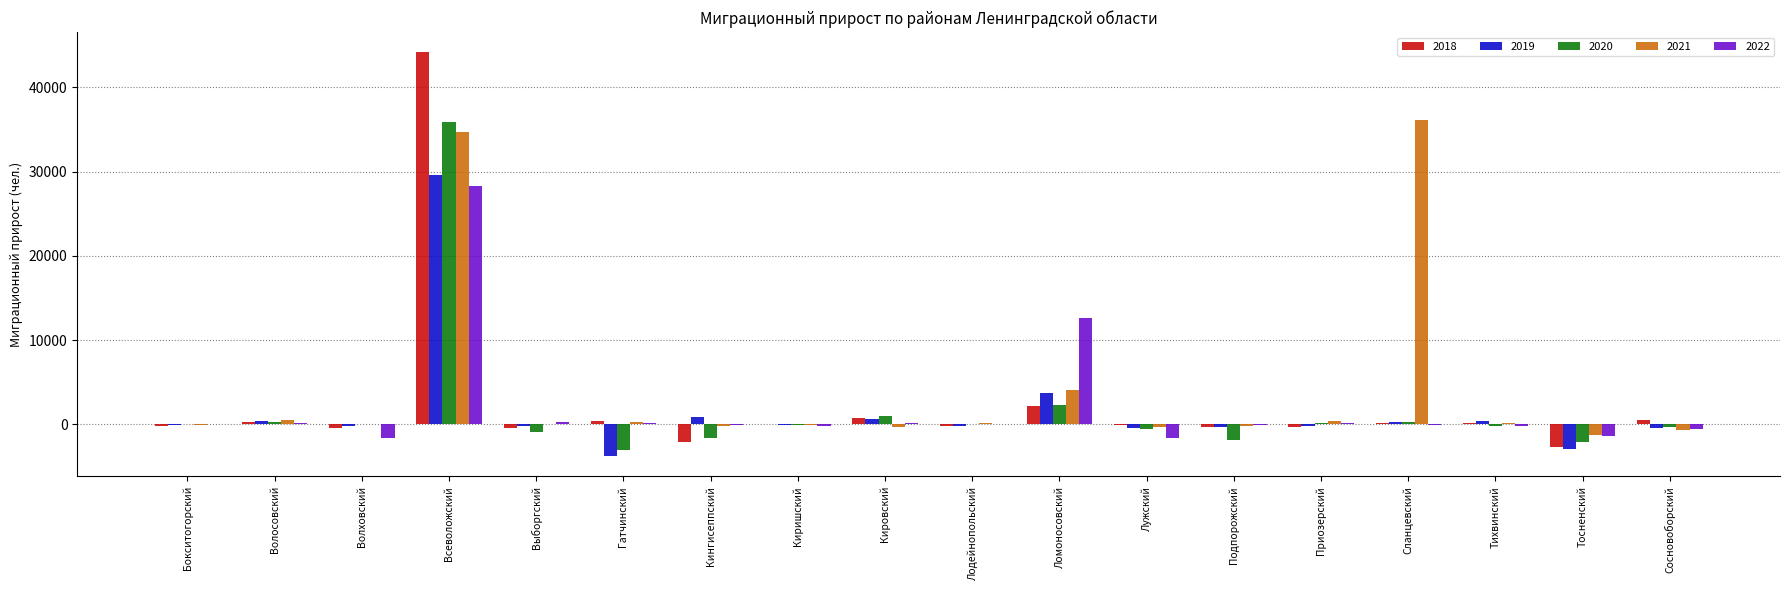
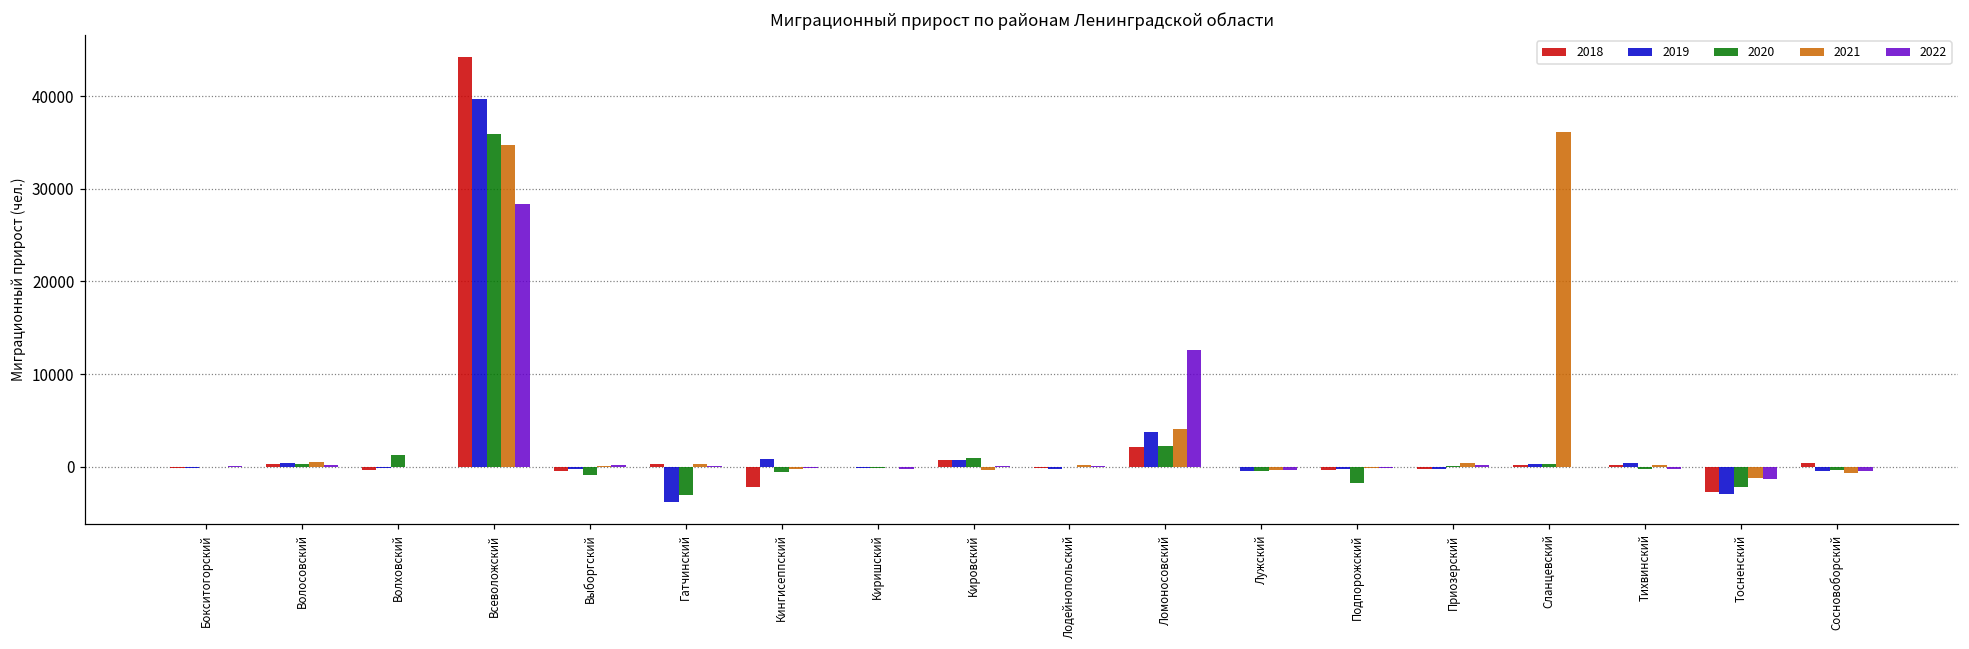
2020, Волховский: 0 -> 1000
2022, Волховский: -2000 -> 0
2019, Всеволожский: 30000 -> 40000
2020, Кингисеппский: -2000 -> -1000
2022, Лужский: -2000 -> 0
